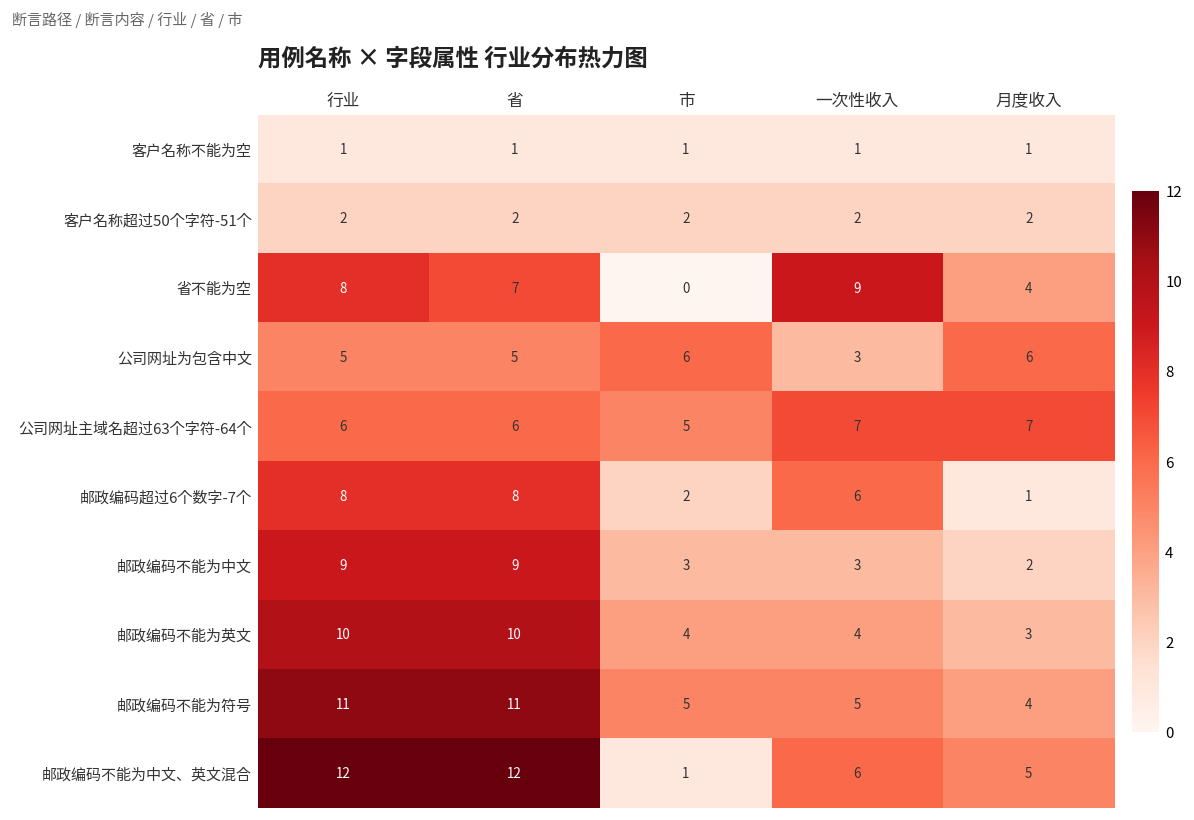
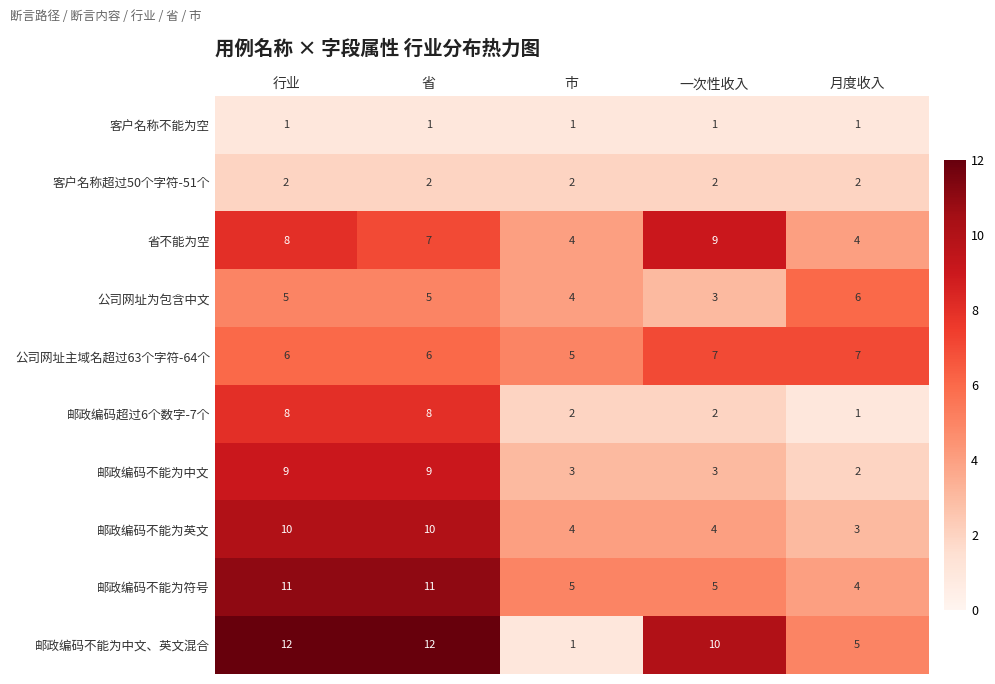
省不能为空, 市: 0 -> 4
公司网址为包含中文, 市: 6 -> 4
邮政编码超过6个数字-7个, 一次性收入: 6 -> 2
邮政编码不能为中文、英文混合, 一次性收入: 6 -> 10
